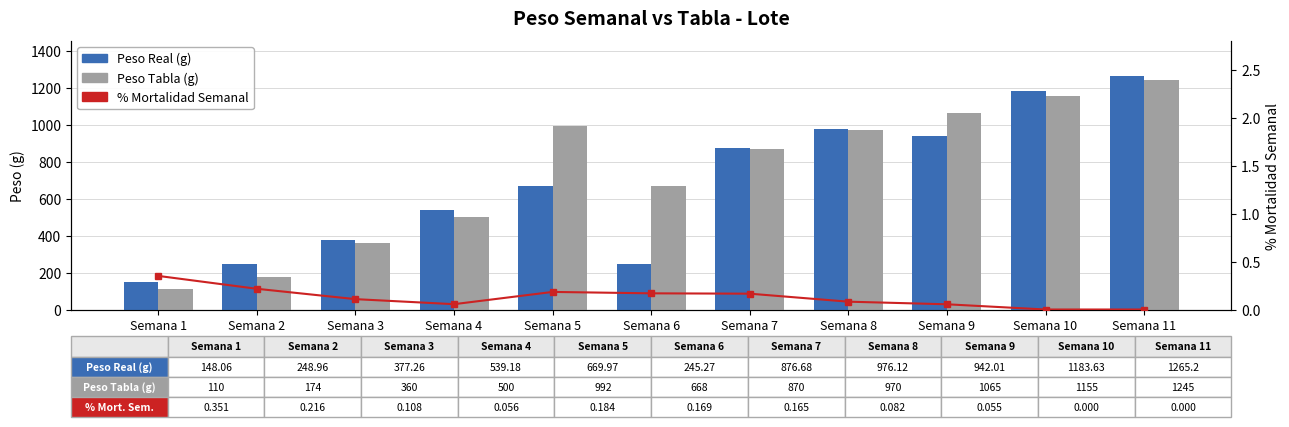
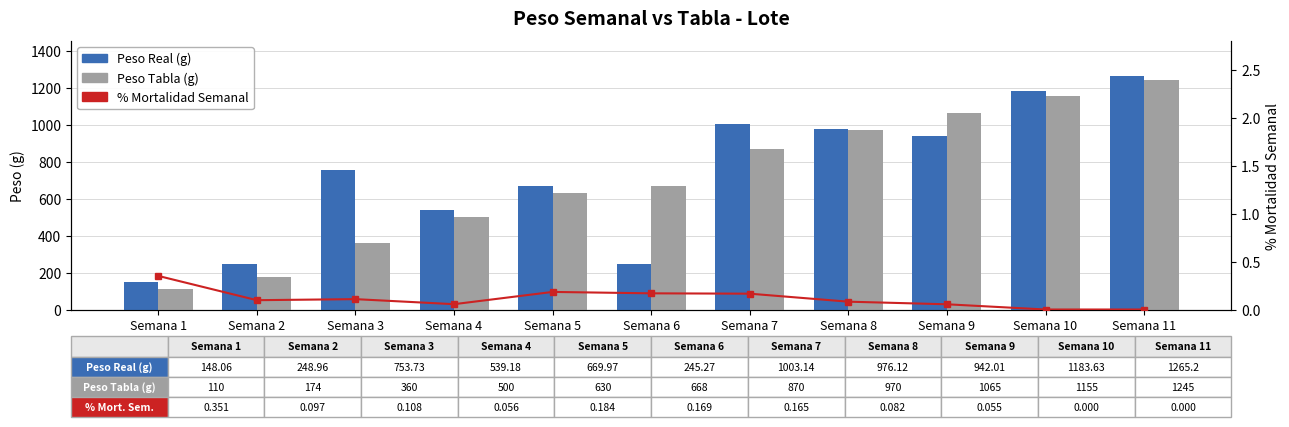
Peso Real (g), Semana 3: 377.26 -> 753.73
Peso Tabla (g), Semana 5: 992 -> 630
Peso Real (g), Semana 7: 876.68 -> 1003.14
% Mortalidad Semanal, Semana 2: 0.216 -> 0.097
